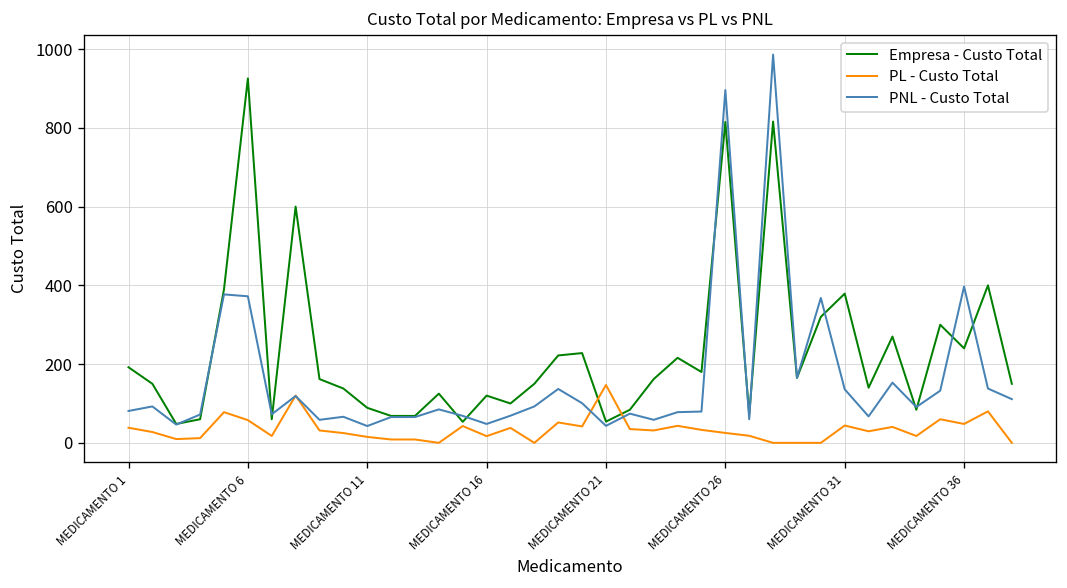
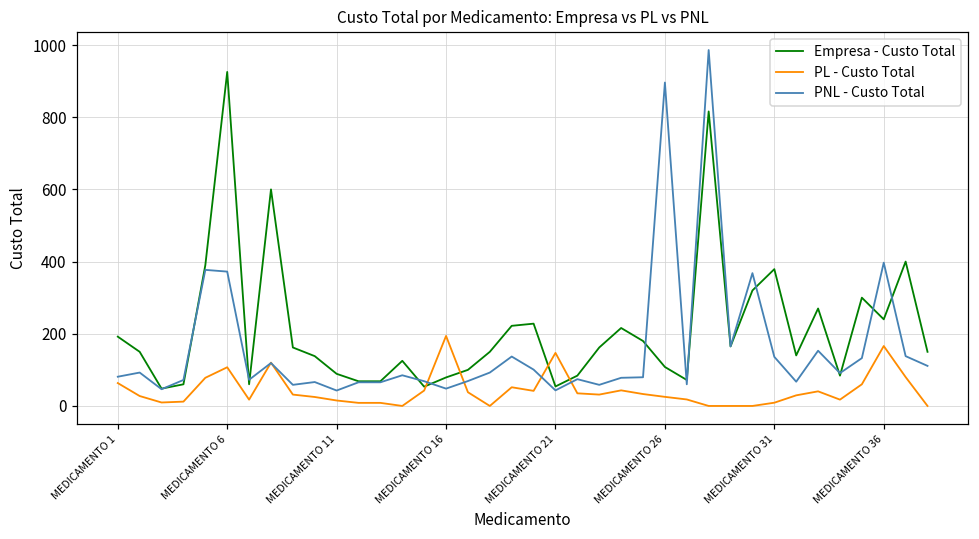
PL - Custo Total, MEDICAMENTO 1: 40 -> 60
PL - Custo Total, MEDICAMENTO 6: 60 -> 110
Empresa - Custo Total, MEDICAMENTO 16: 120 -> 80
PL - Custo Total, MEDICAMENTO 16: 20 -> 190
Empresa - Custo Total, MEDICAMENTO 26: 820 -> 110
PL - Custo Total, MEDICAMENTO 31: 40 -> 10
PL - Custo Total, MEDICAMENTO 36: 50 -> 170
